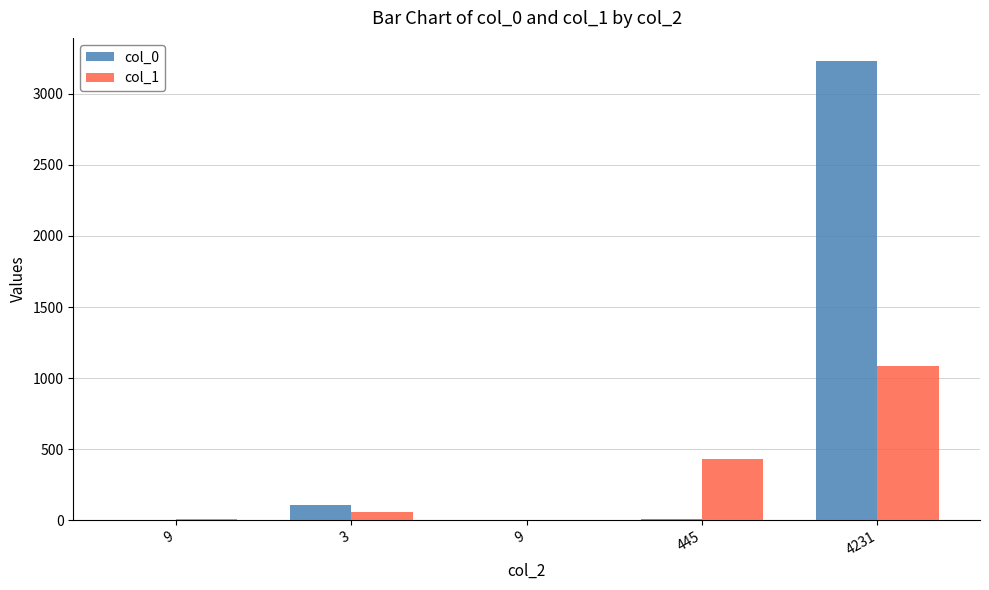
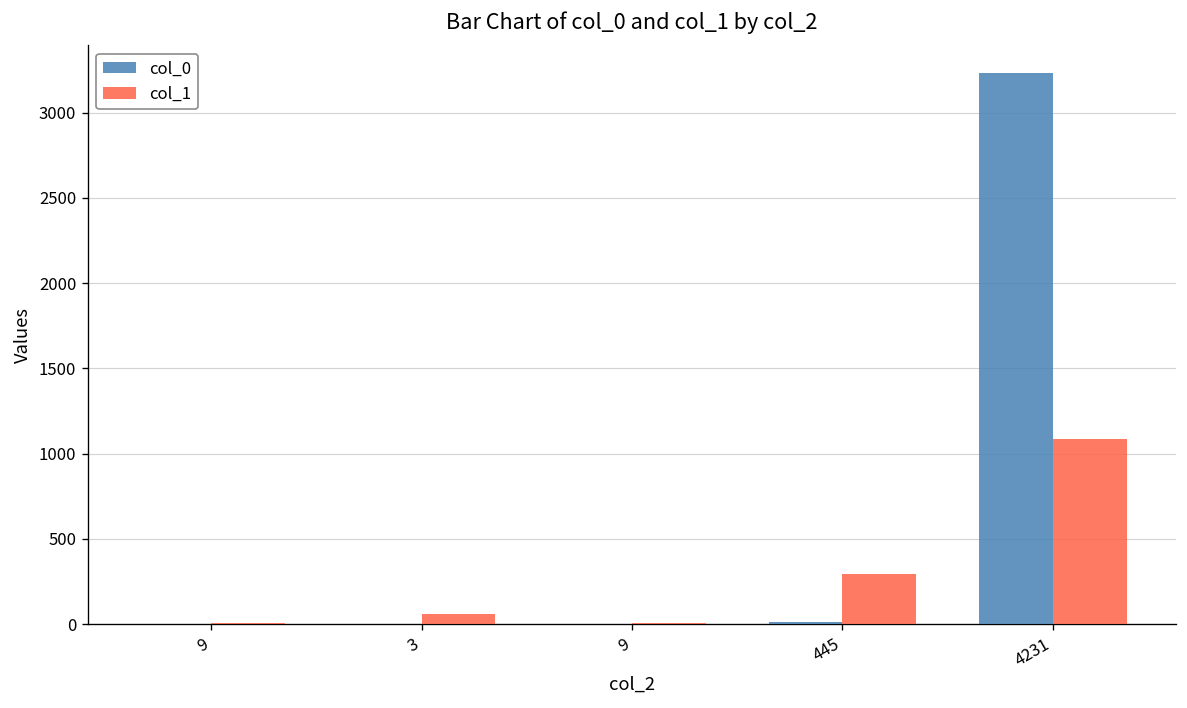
col_0, 3: 110 -> 0
col_1, 445: 430 -> 300
